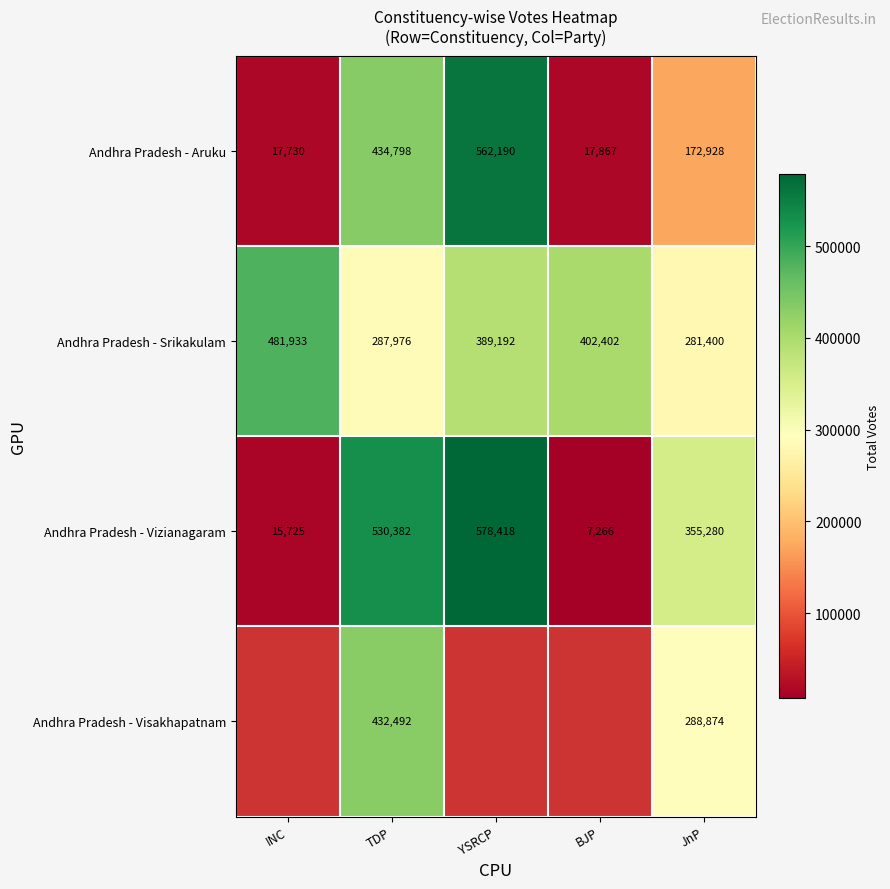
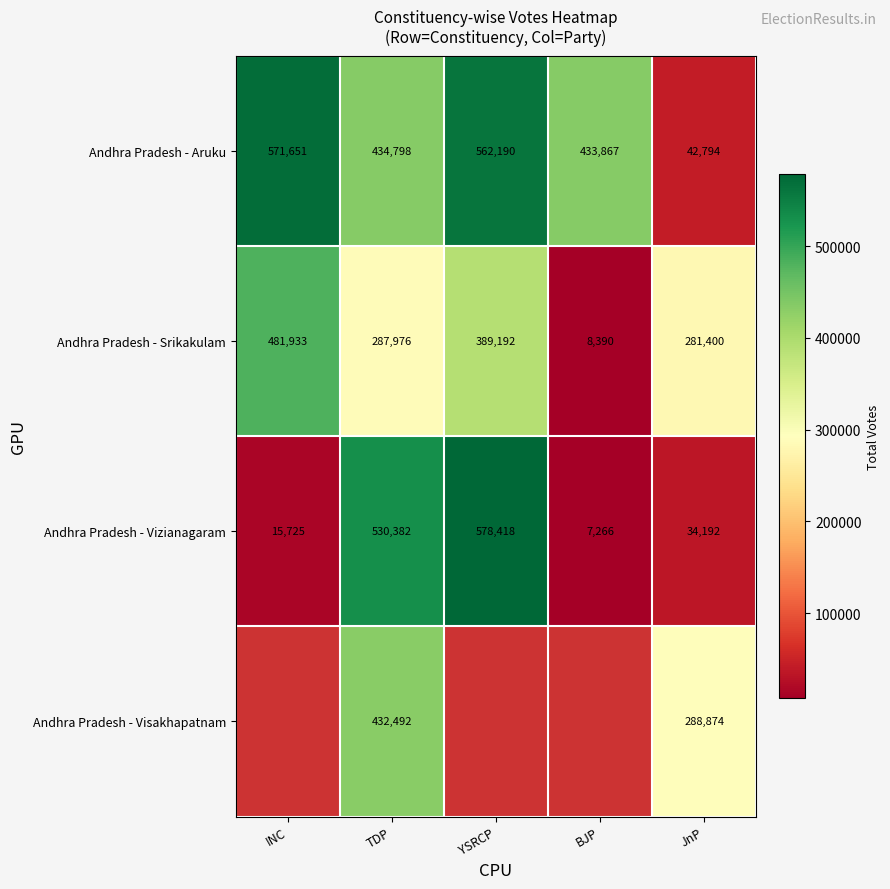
Andhra Pradesh - Aruku, INC: 17,730 -> 571,651
Andhra Pradesh - Aruku, BJP: 17,867 -> 433,867
Andhra Pradesh - Aruku, JnP: 172,928 -> 42,794
Andhra Pradesh - Srikakulam, BJP: 402,402 -> 8,390
Andhra Pradesh - Vizianagaram, JnP: 355,280 -> 34,192
